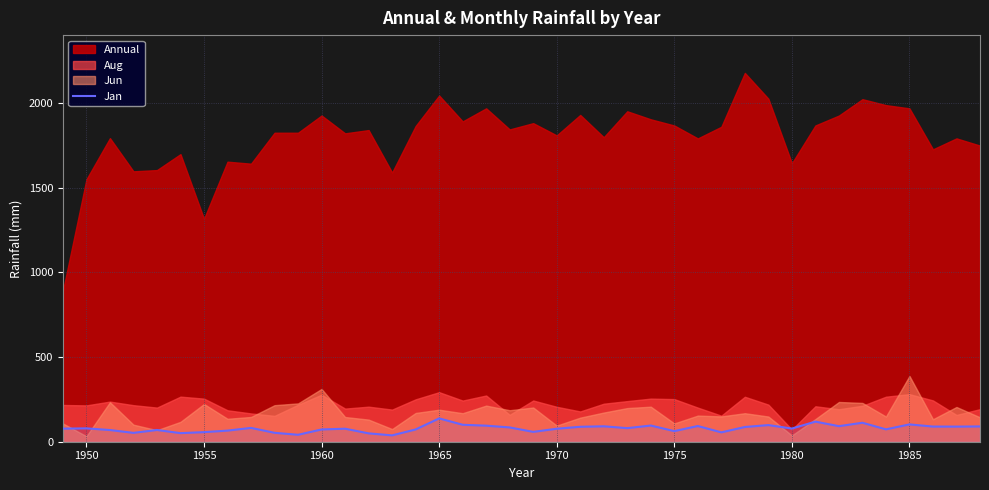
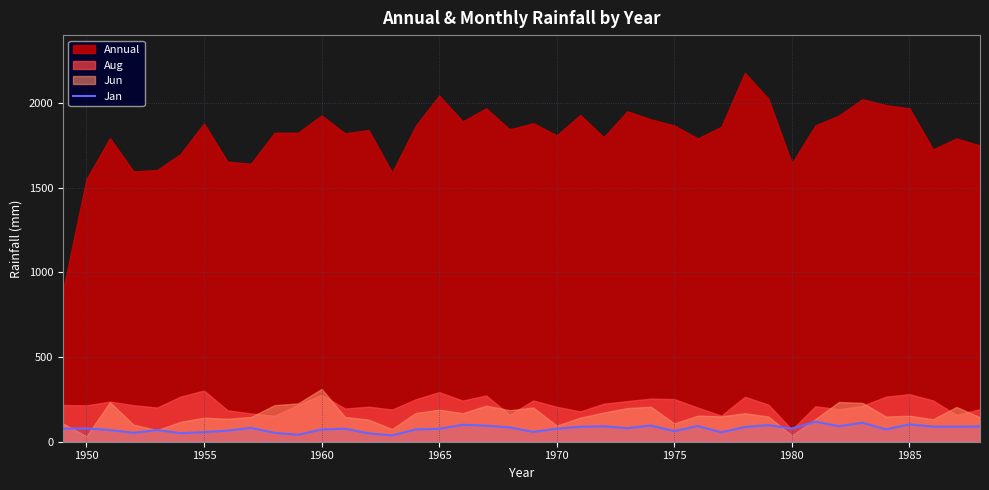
Annual, 1955: 1320 -> 1880
Aug, 1955: 250 -> 300
Jun, 1955: 220 -> 140
Jan, 1965: 140 -> 80
Jun, 1985: 390 -> 150
